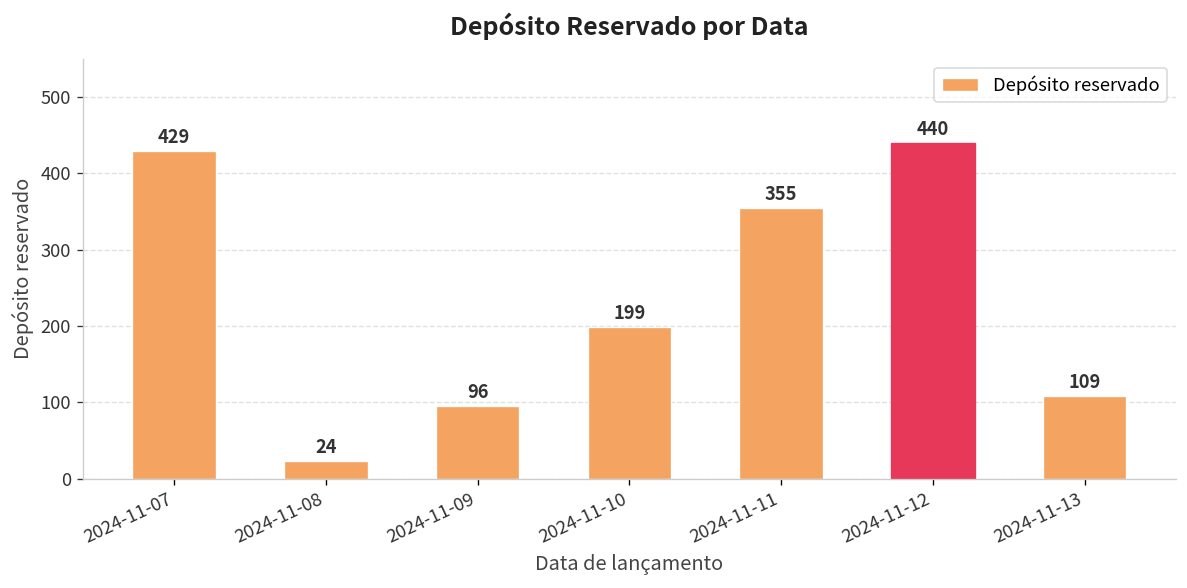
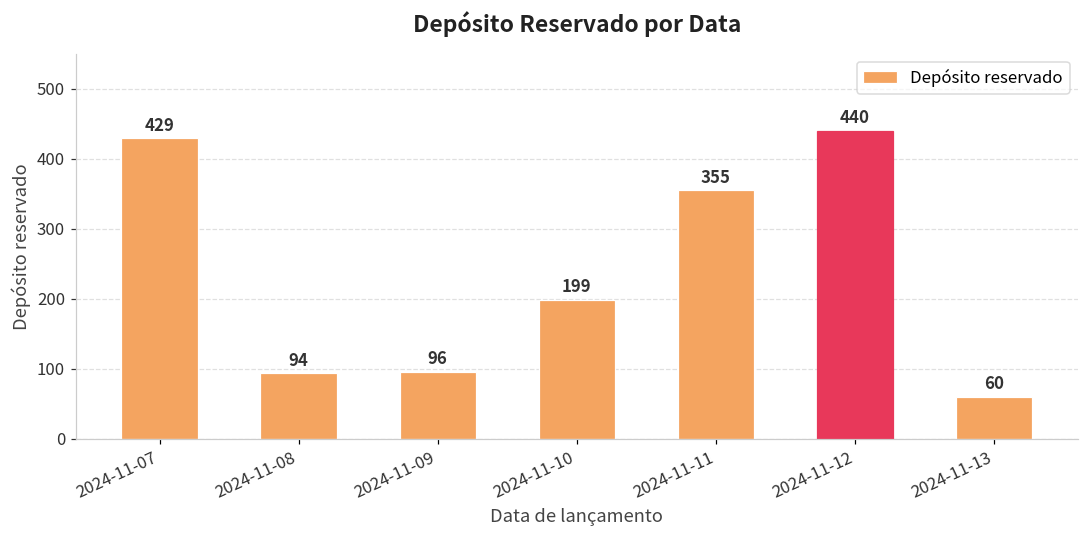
2024-11-08: 24 -> 94
2024-11-13: 109 -> 60
